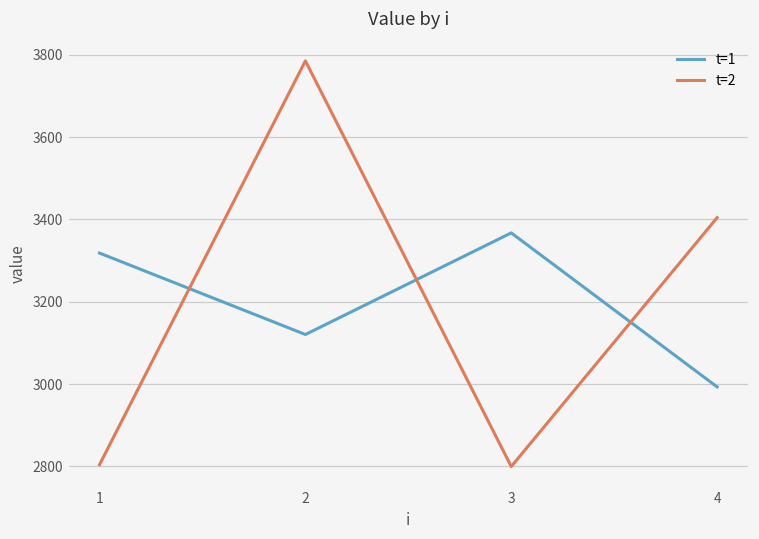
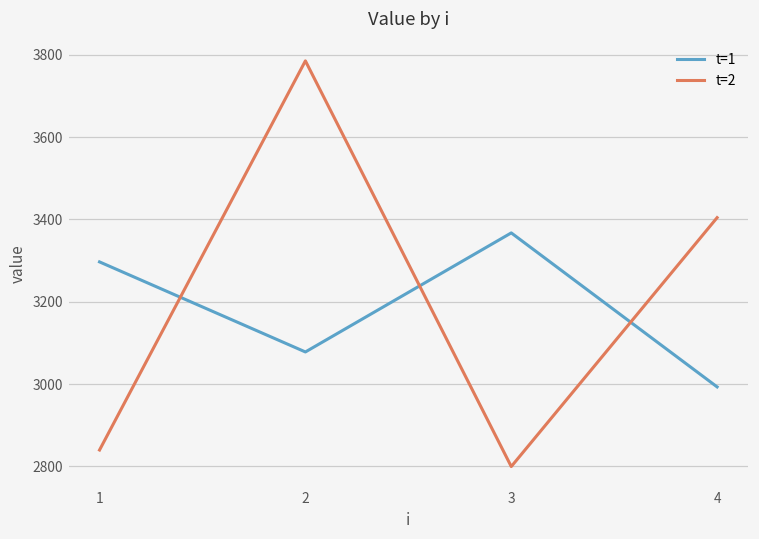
t=1, 1: 3320 -> 3300
t=2, 1: 2800 -> 2840
t=1, 2: 3120 -> 3080
